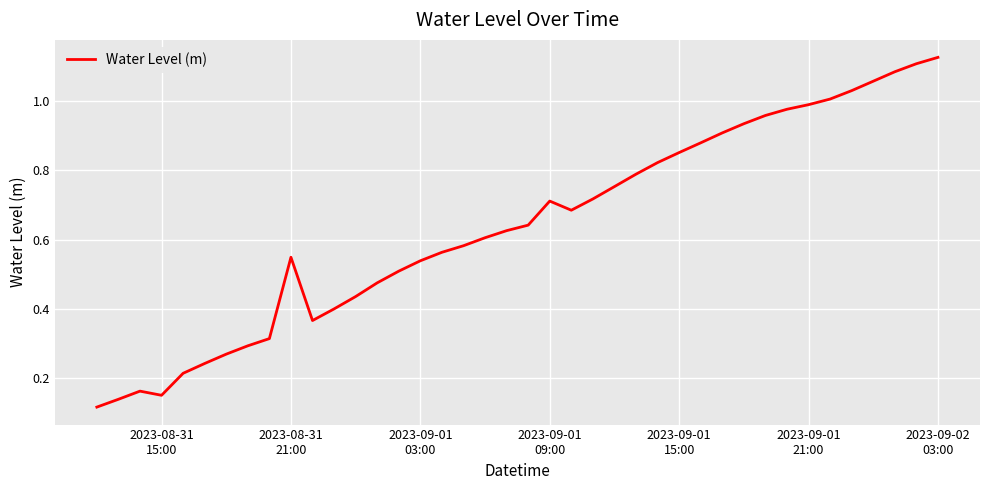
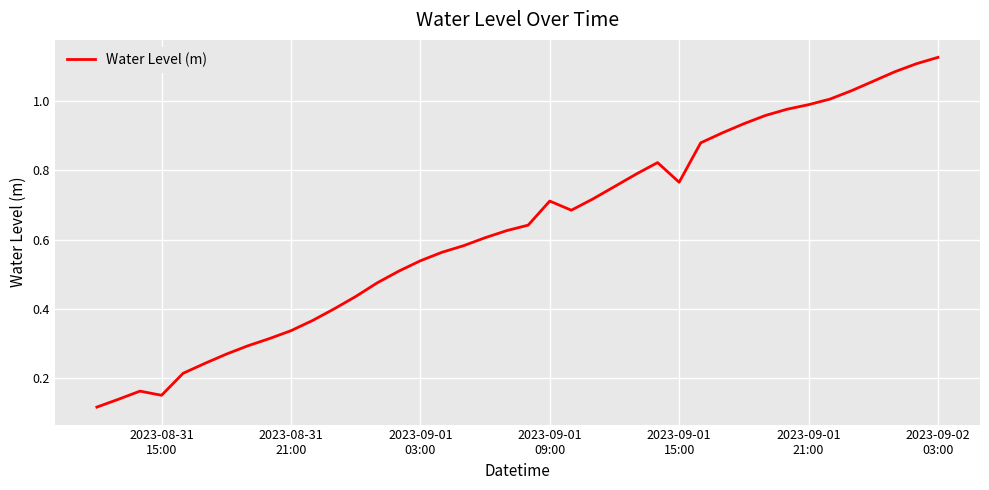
2023-08-31 21:00: 0.55 -> 0.34
2023-09-01 15:00: 0.85 -> 0.77
